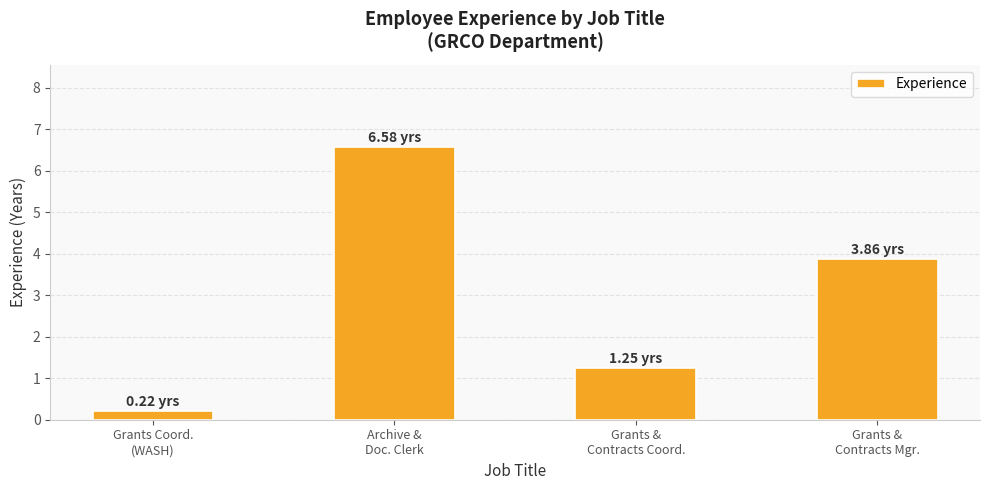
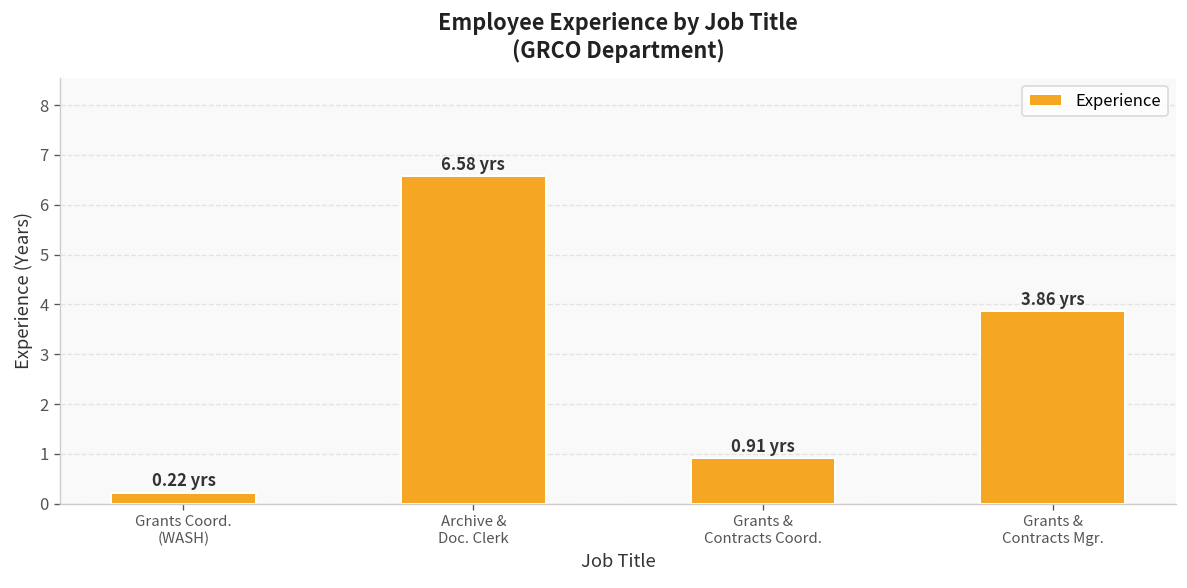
Grants & Contracts Coord.: 1.25 -> 0.91
